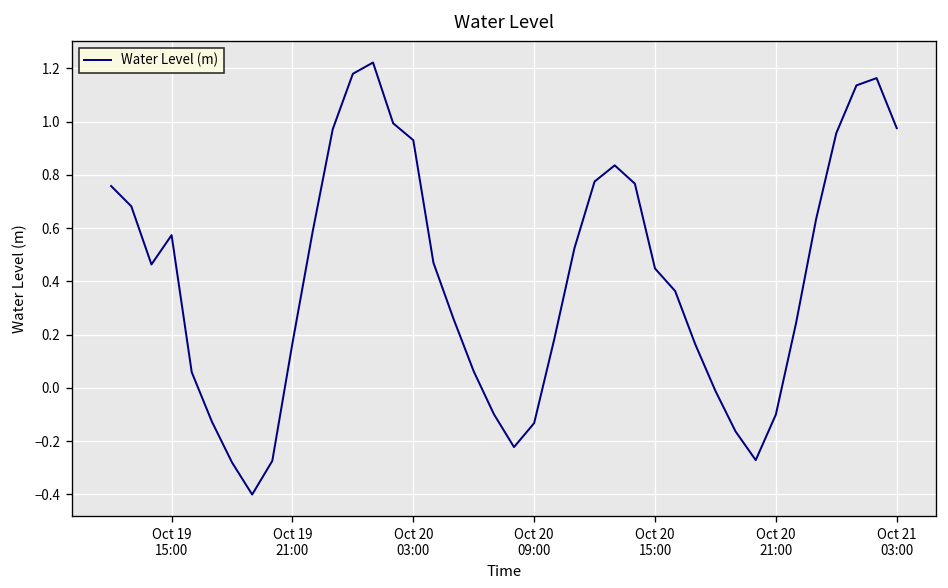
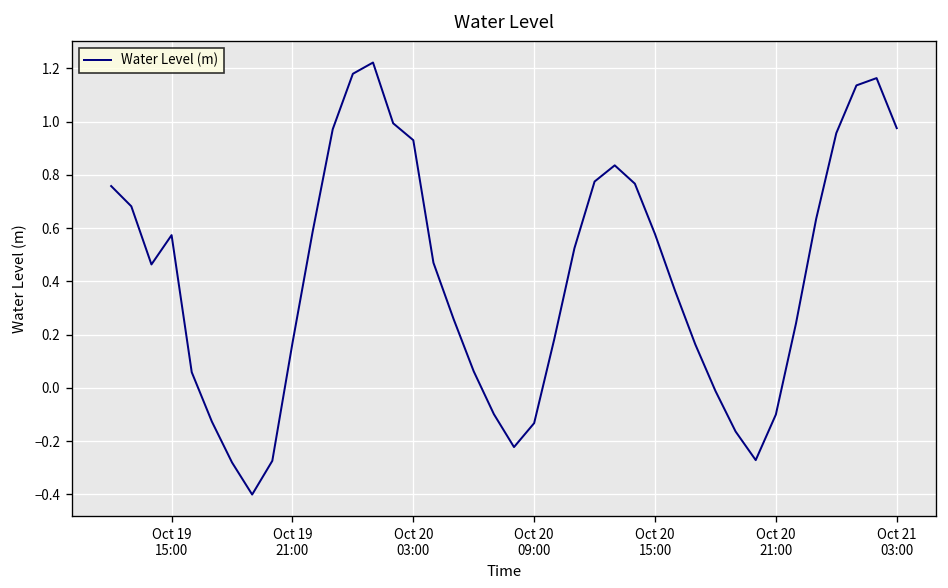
Oct 20 15:00: 0.45 -> 0.58
